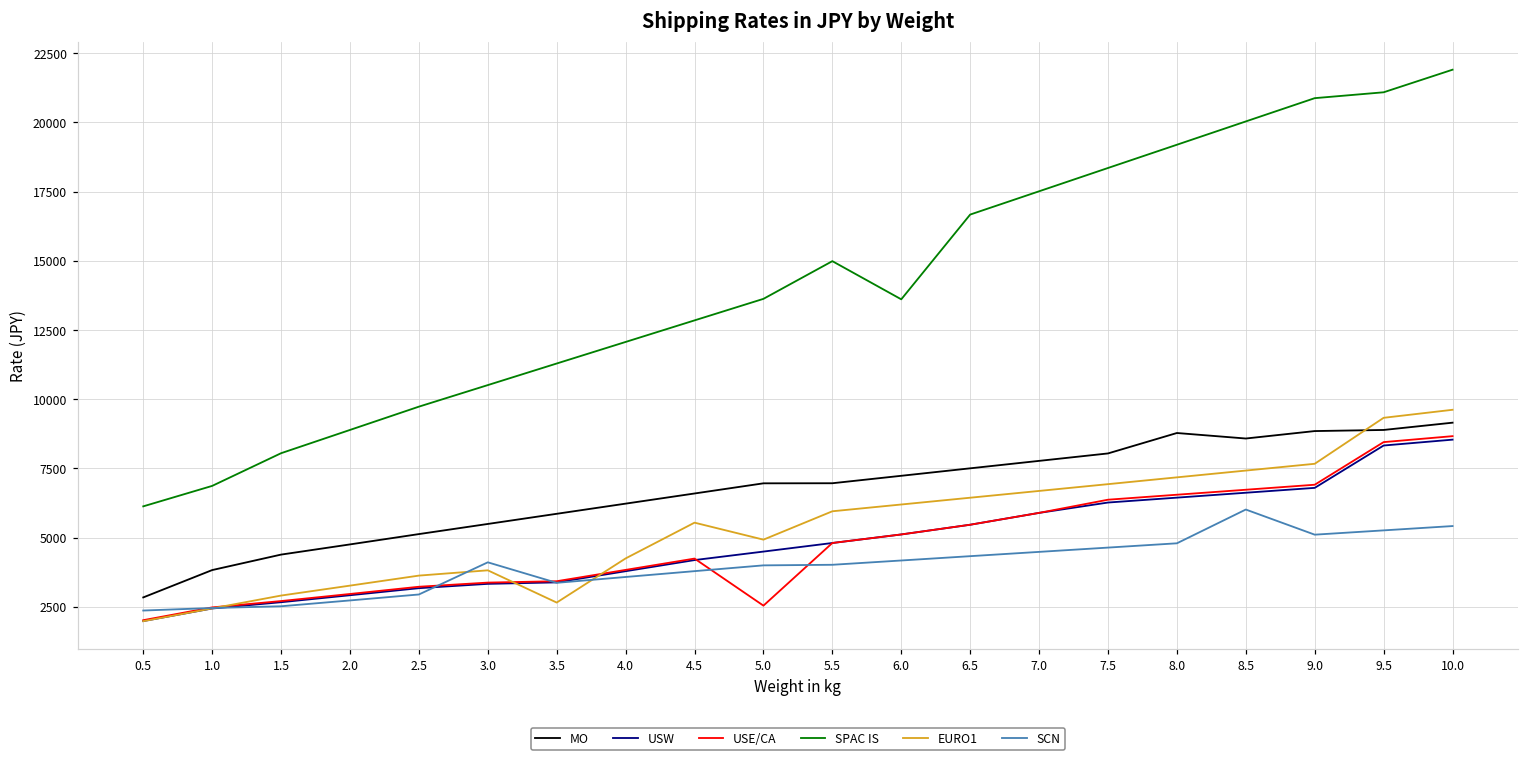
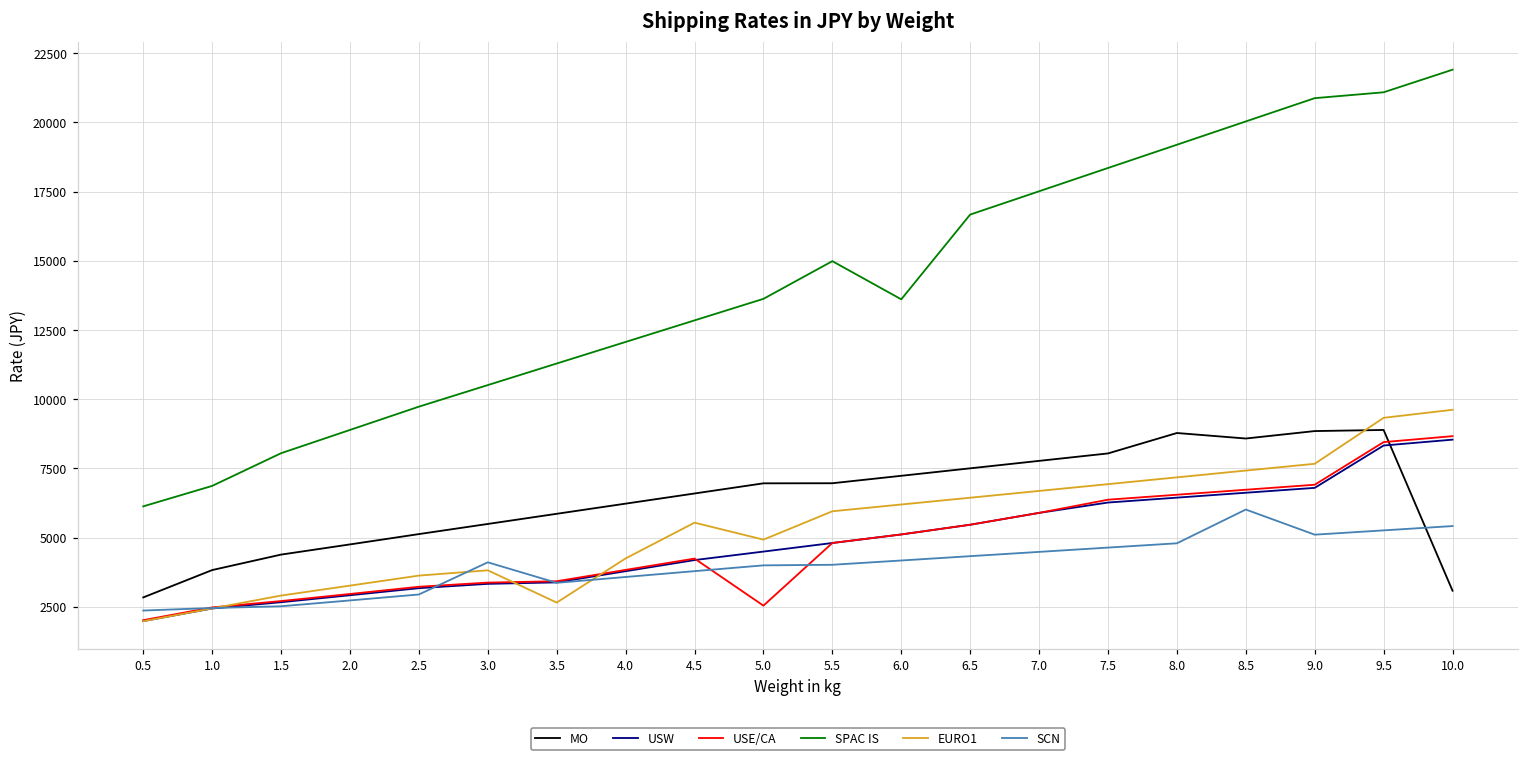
MO, 10.0: 9200 -> 3100
